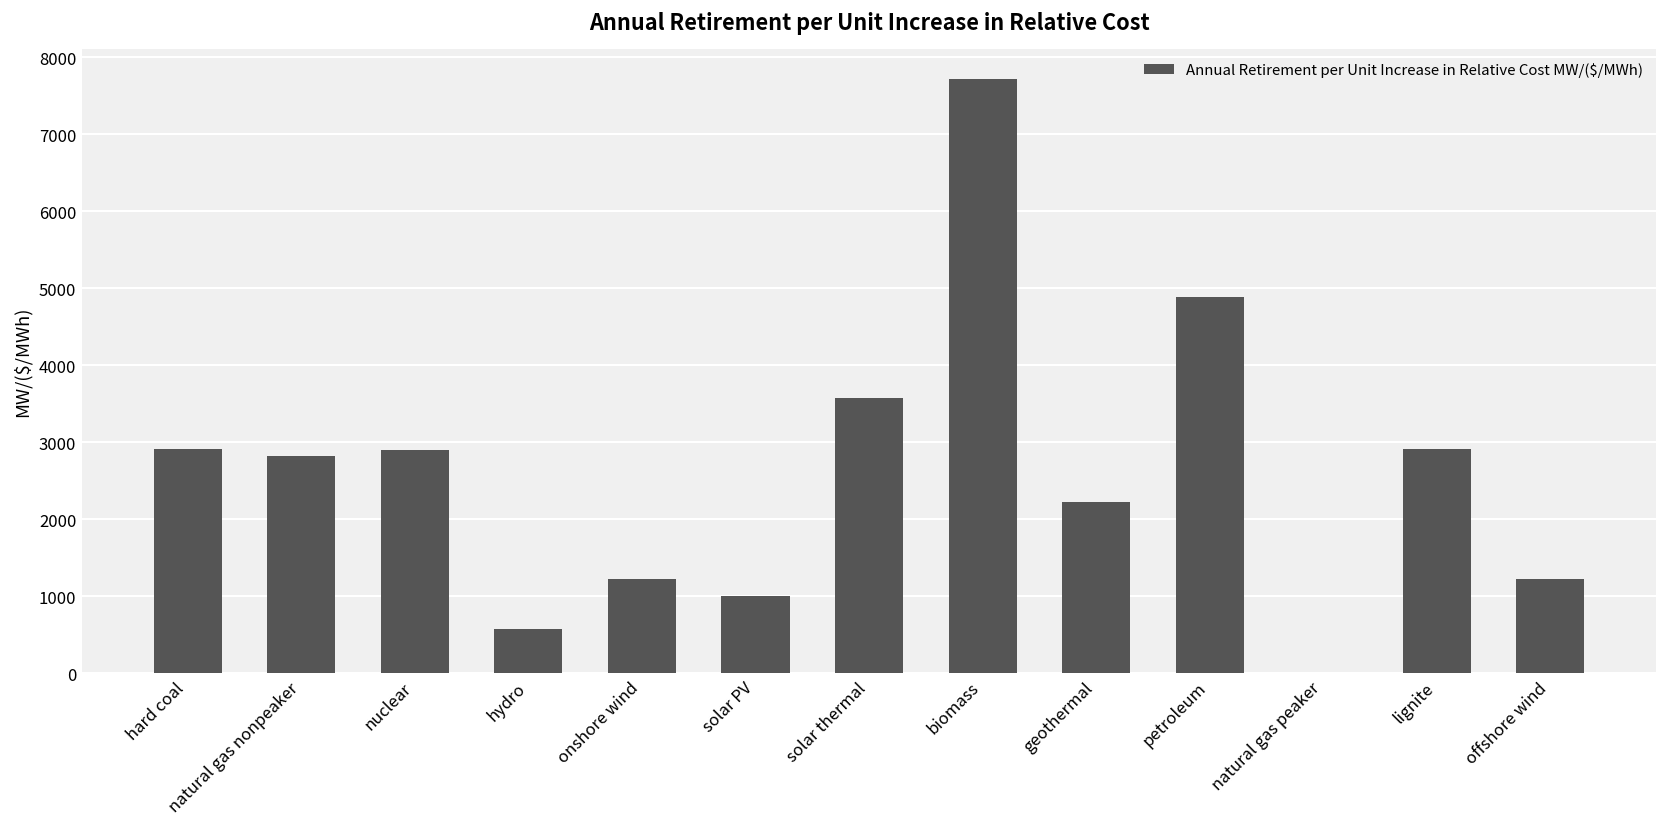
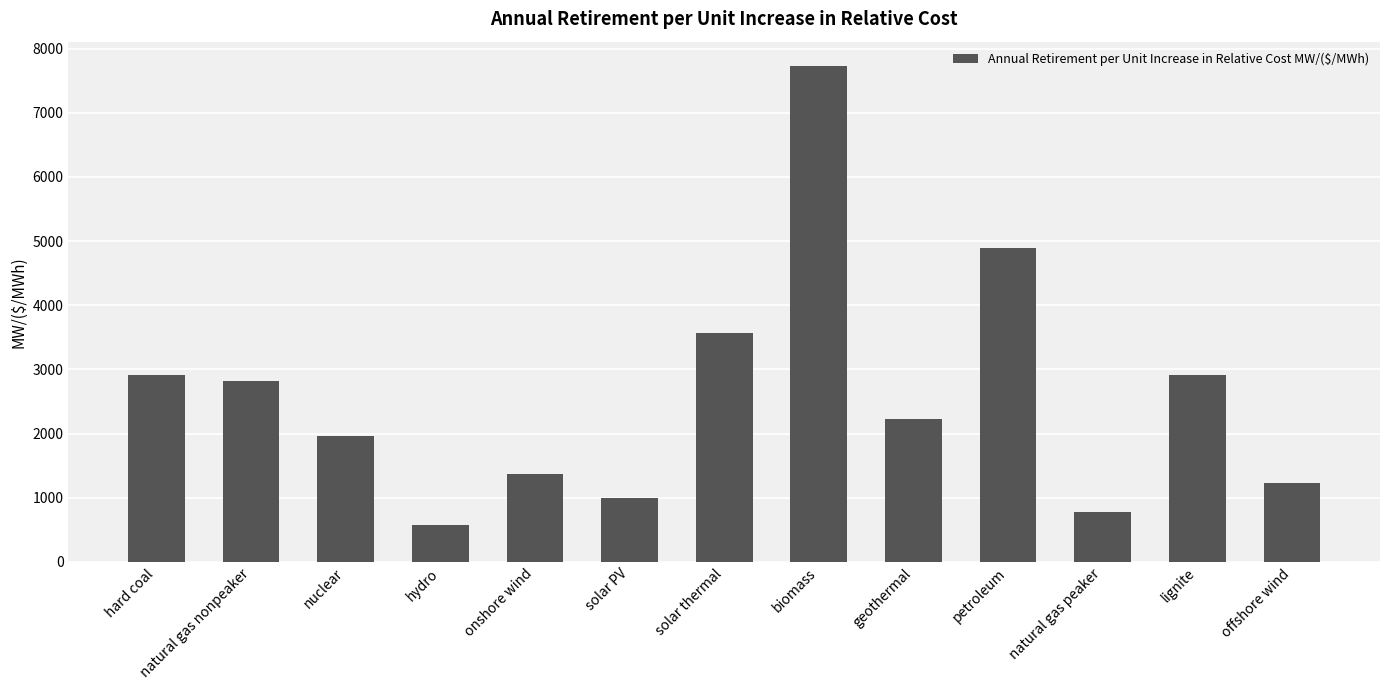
nuclear: 2900 -> 2000
onshore wind: 1200 -> 1400
natural gas peaker: 0 -> 800
